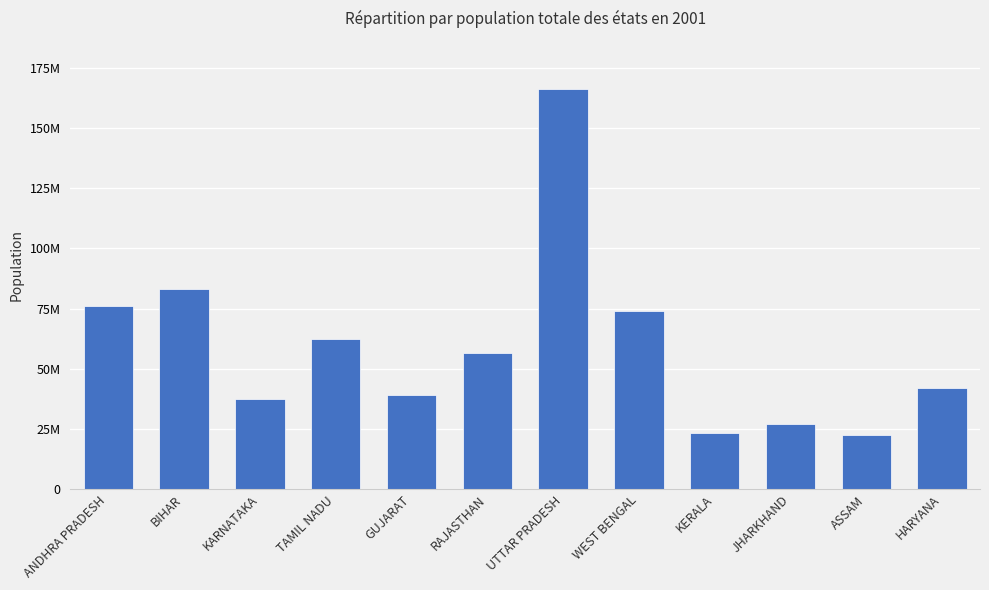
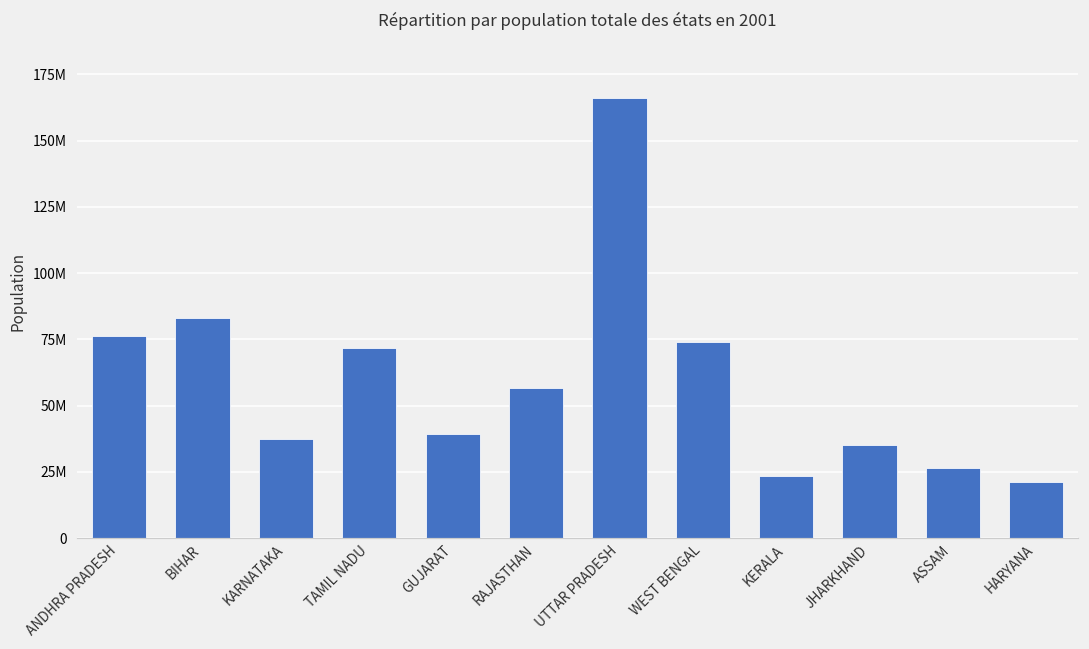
TAMIL NADU: 62000000 -> 72000000
JHARKHAND: 27000000 -> 35000000
ASSAM: 22000000 -> 27000000
HARYANA: 42000000 -> 21000000
